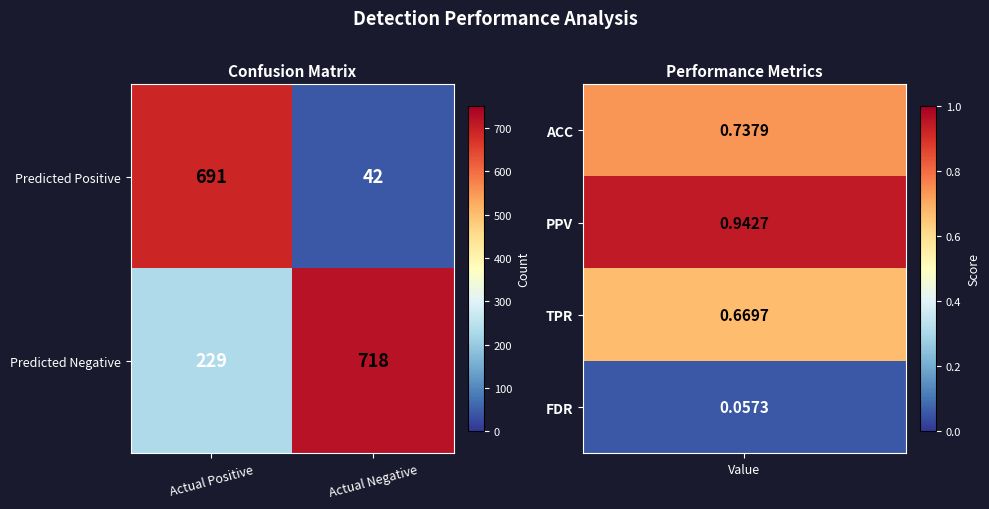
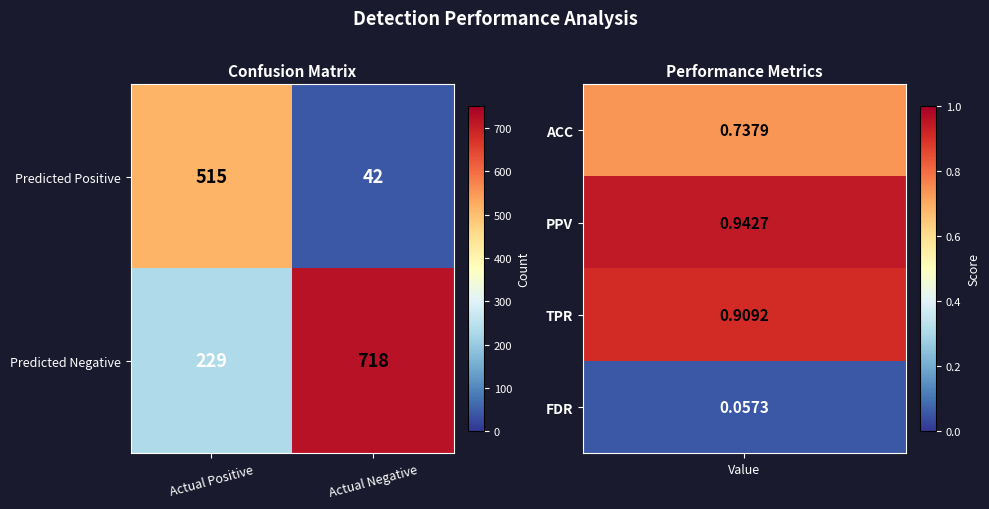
Confusion Matrix, Predicted Positive, Actual Positive: 691 -> 515
Performance Metrics, TPR, Value: 0.6697 -> 0.9092
